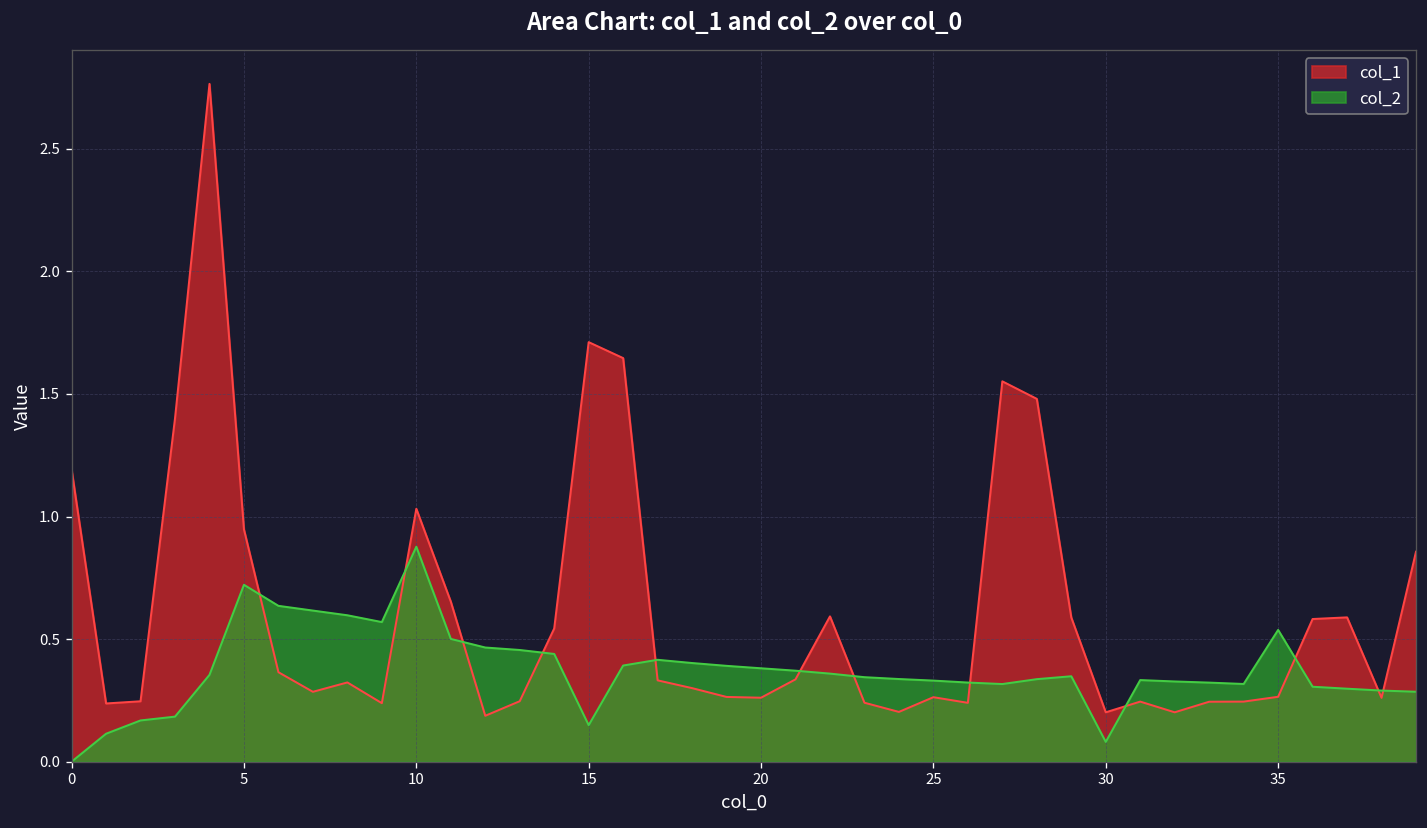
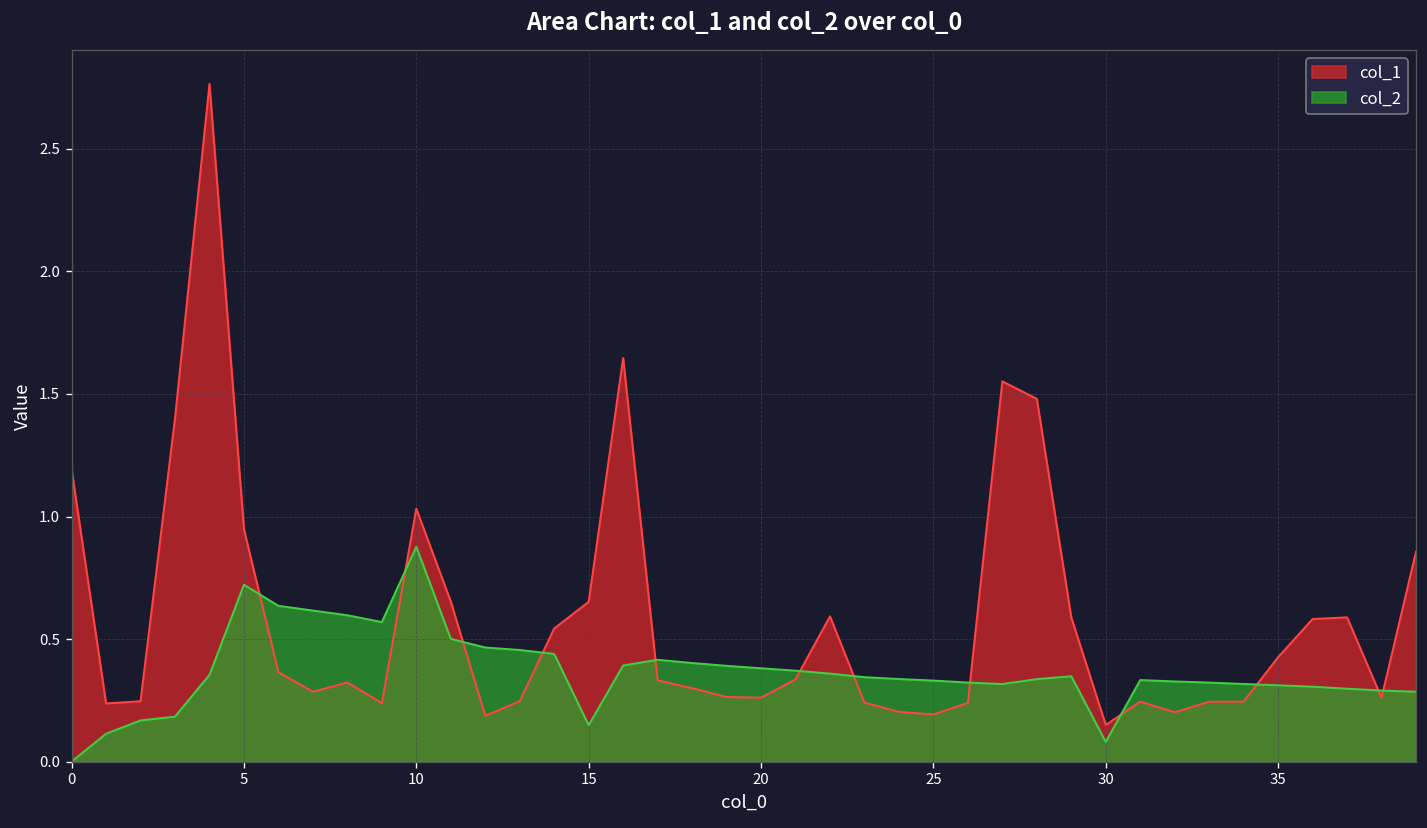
col_1, 15: 1.71 -> 0.65
col_1, 25: 0.26 -> 0.19
col_1, 30: 0.20 -> 0.15
col_1, 35: 0.26 -> 0.43
col_2, 35: 0.54 -> 0.31
